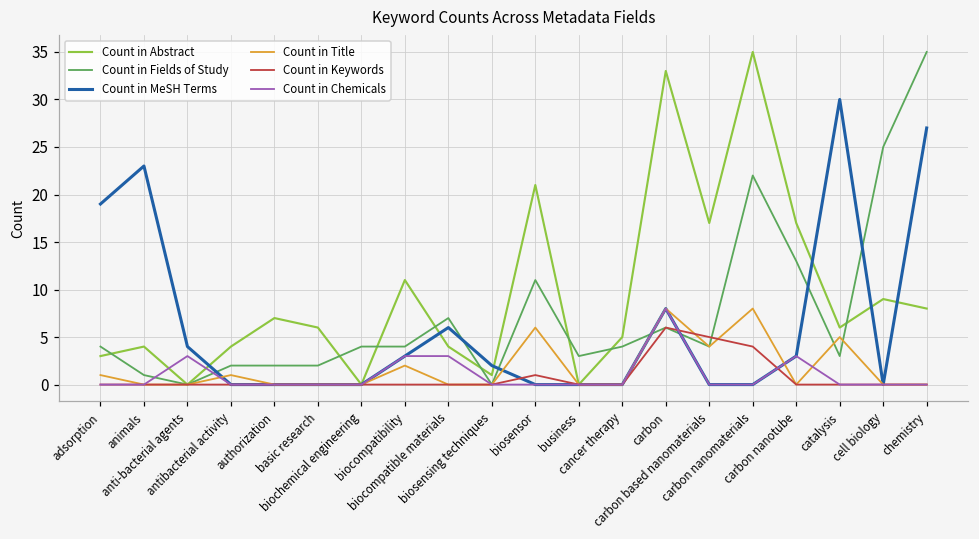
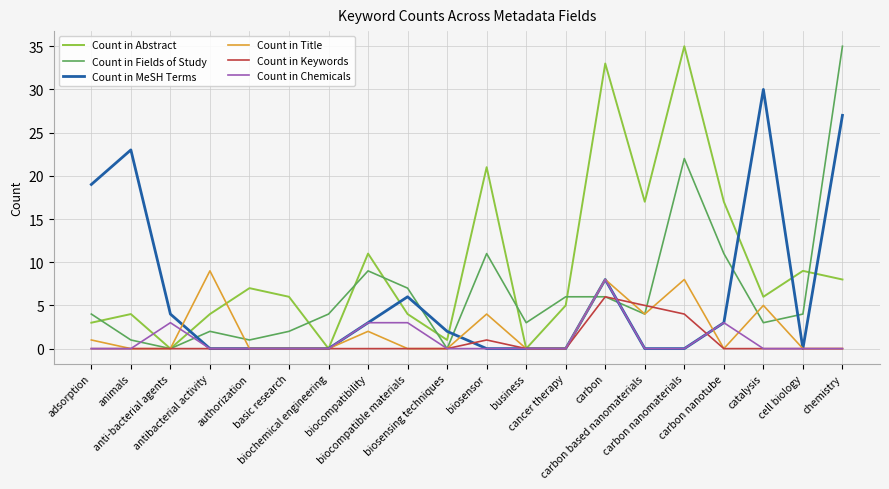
Count in Title, antibacterial activity: 1 -> 9
Count in Fields of Study, authorization: 2 -> 1
Count in Fields of Study, biocompatibility: 4 -> 9
Count in Title, biosensor: 6 -> 4
Count in Fields of Study, cancer therapy: 4 -> 6
Count in Fields of Study, carbon nanotube: 13 -> 11
Count in Fields of Study, cell biology: 25 -> 4
